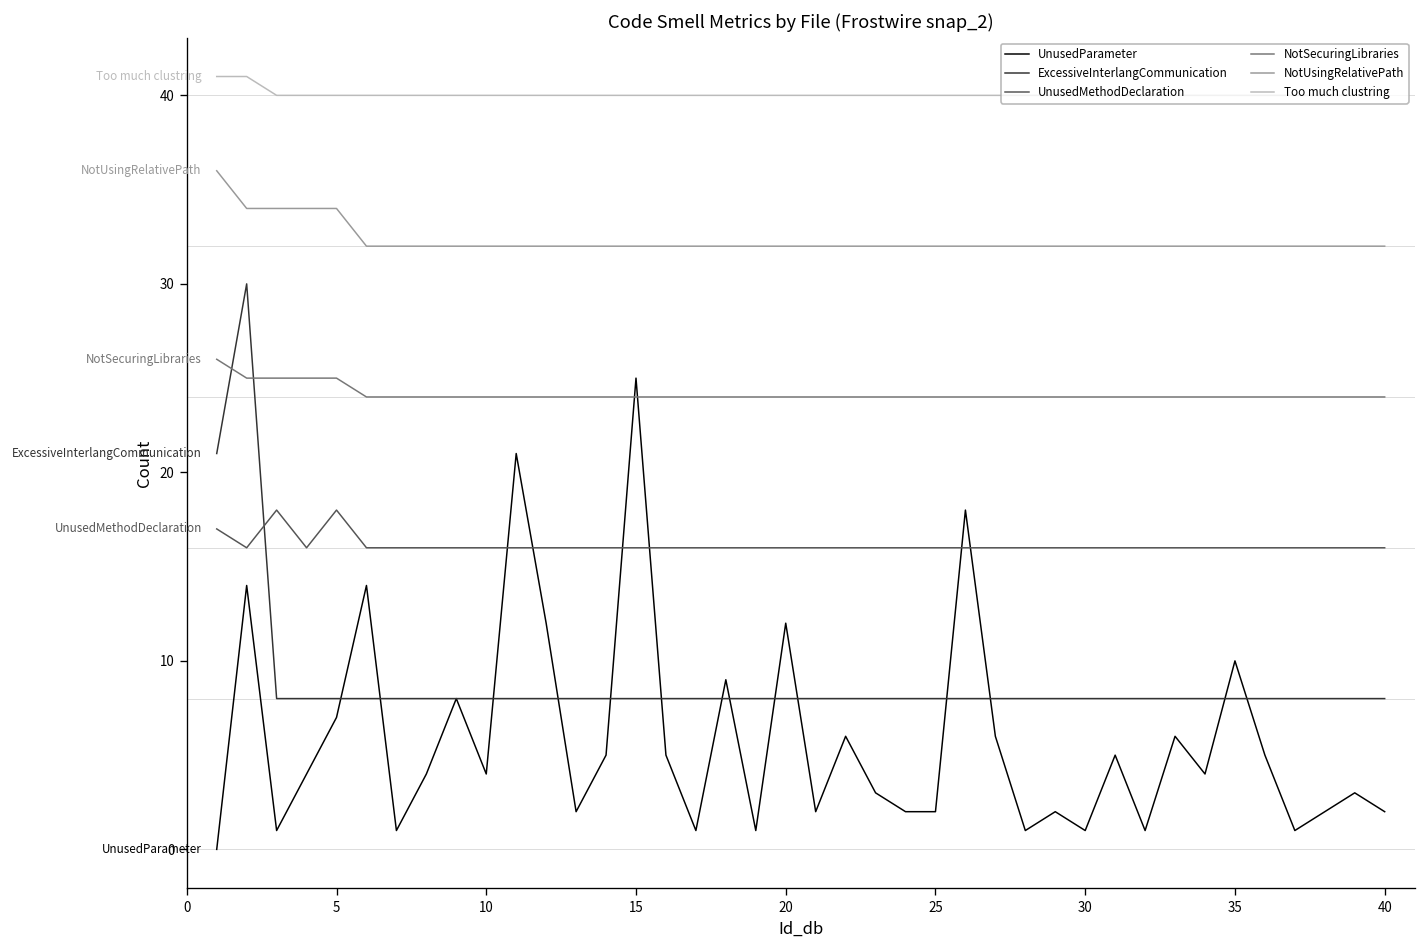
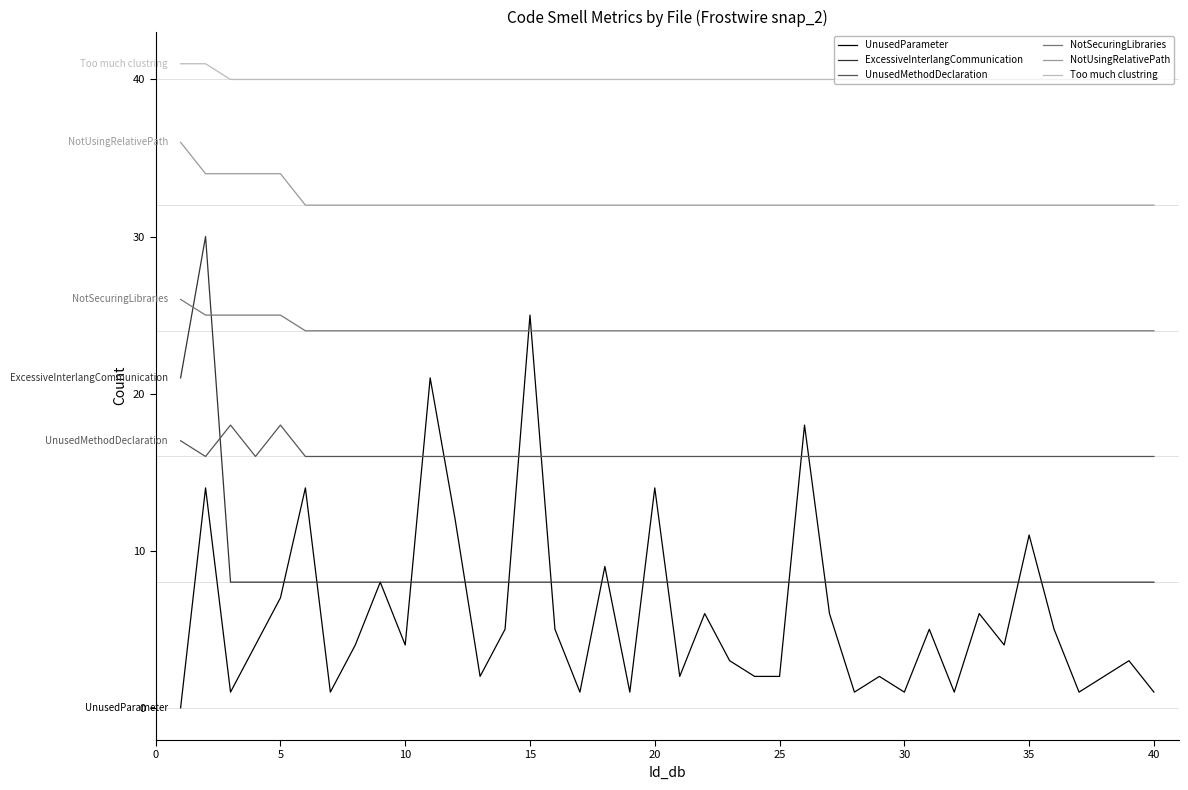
UnusedParameter, 20: 12 -> 14
UnusedParameter, 35: 10 -> 11
UnusedParameter, 40: 2 -> 1
